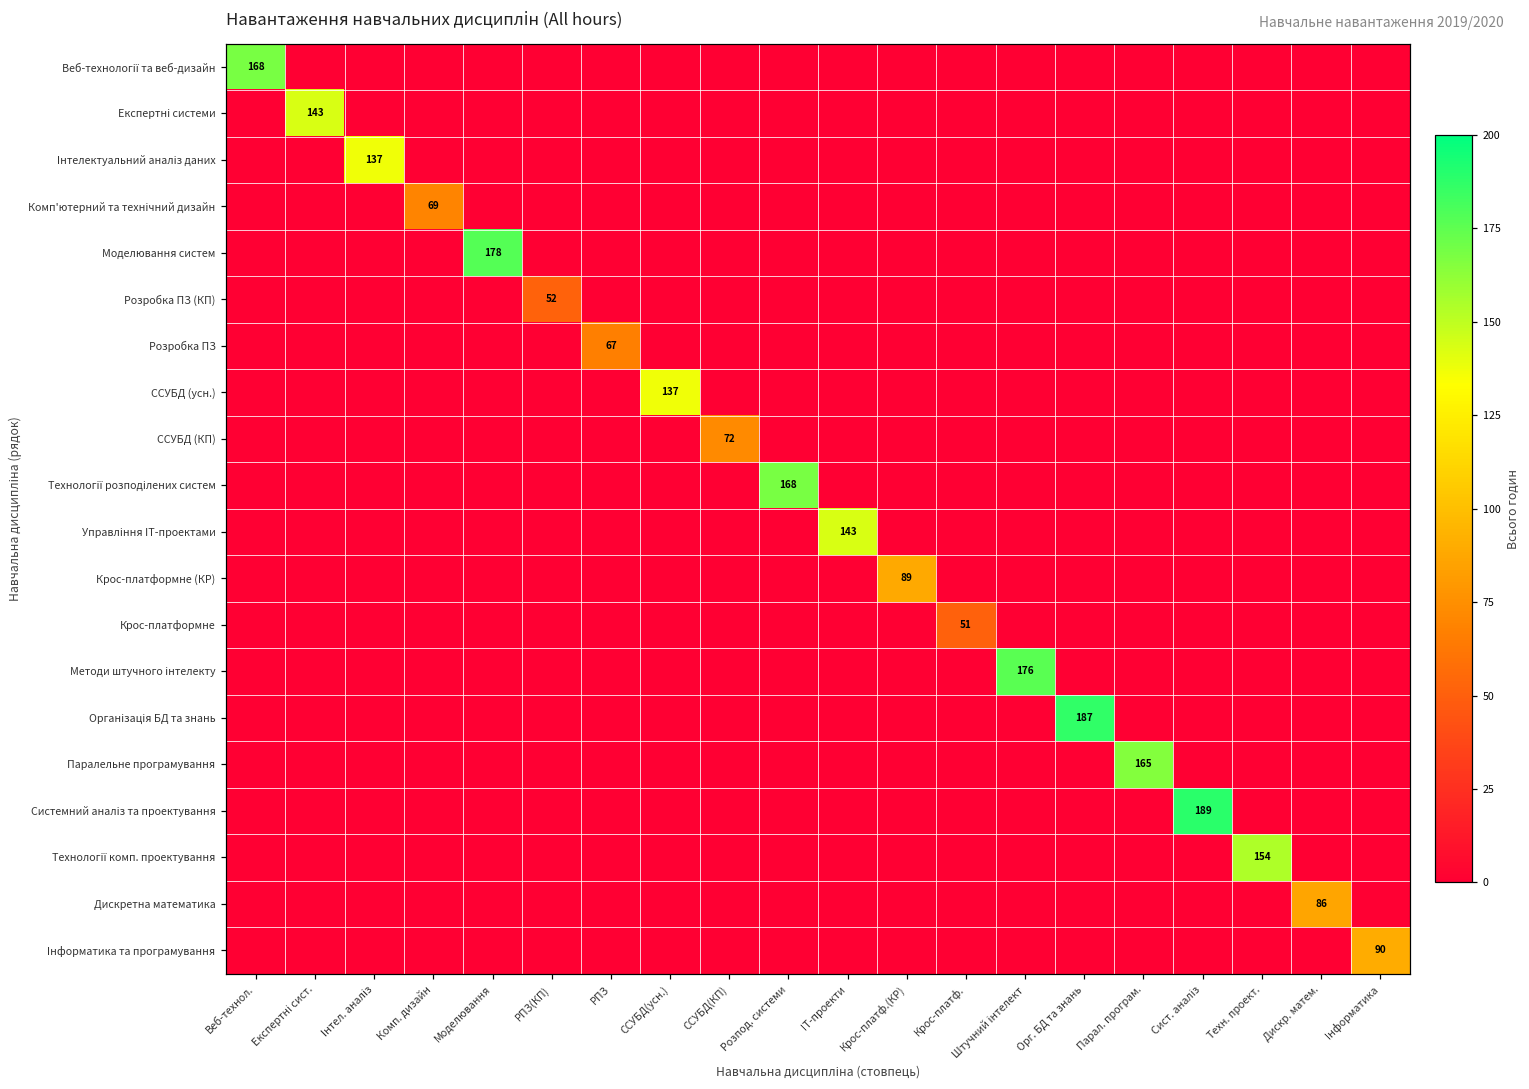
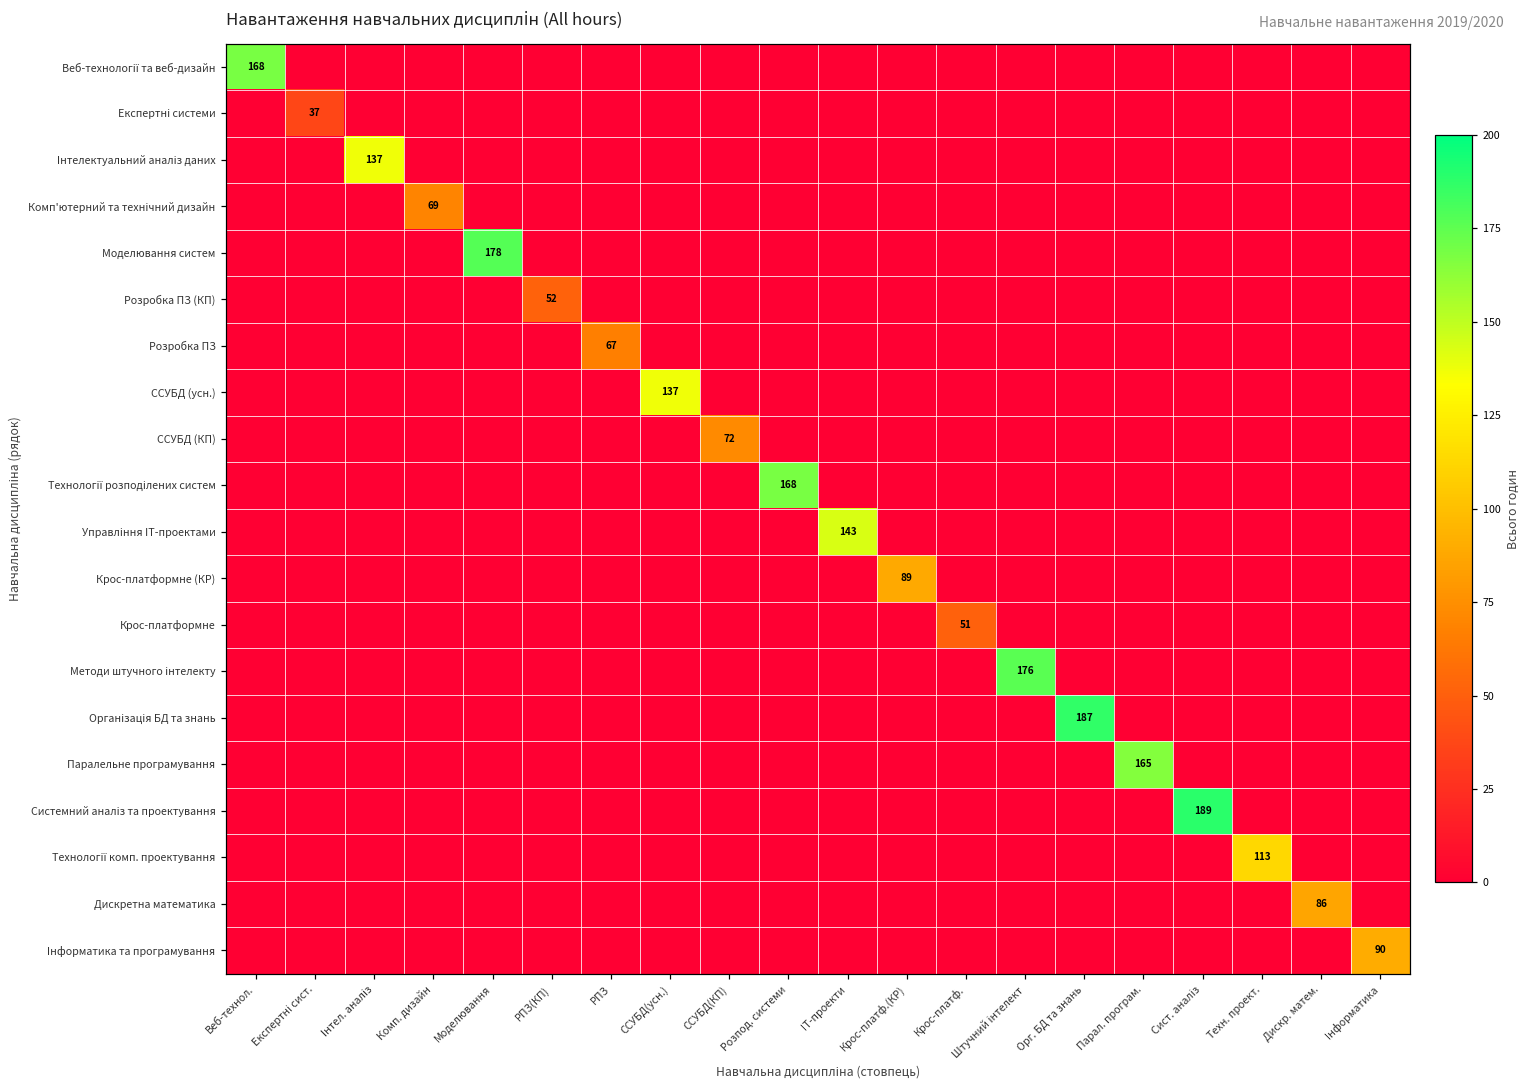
Експертні системи, Експертні сист.: 143 -> 37
Технології комп. проектування, Техн. проект.: 154 -> 113
